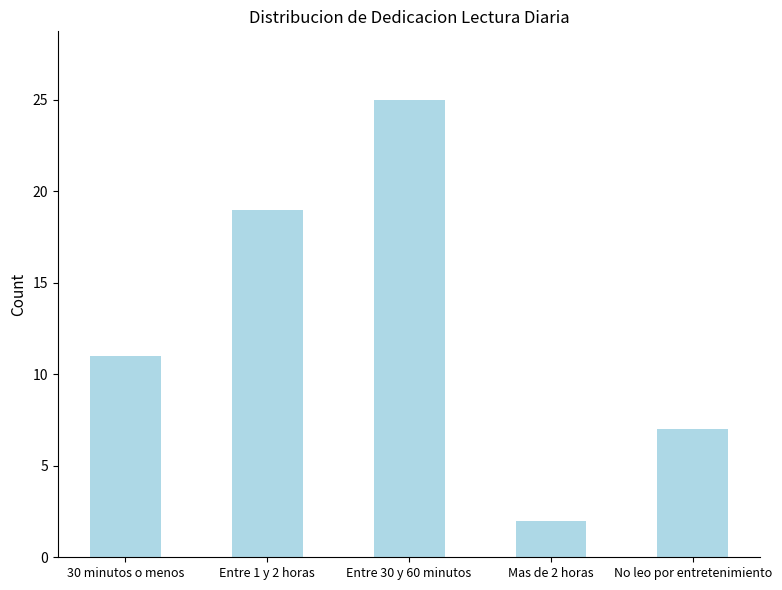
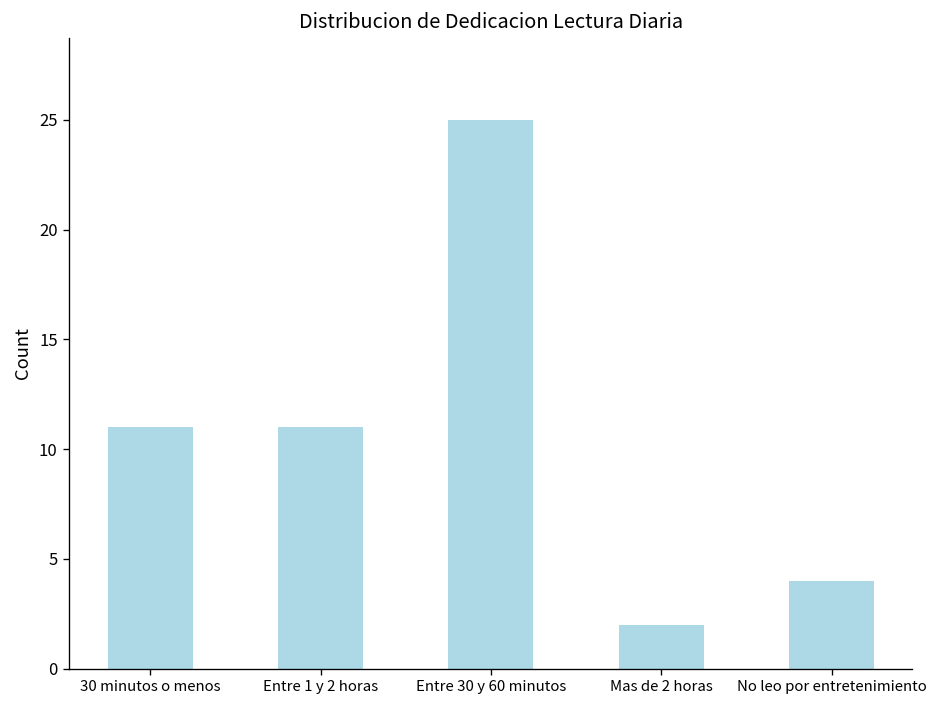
Entre 1 y 2 horas: 19 -> 11
No leo por entretenimiento: 7 -> 4
